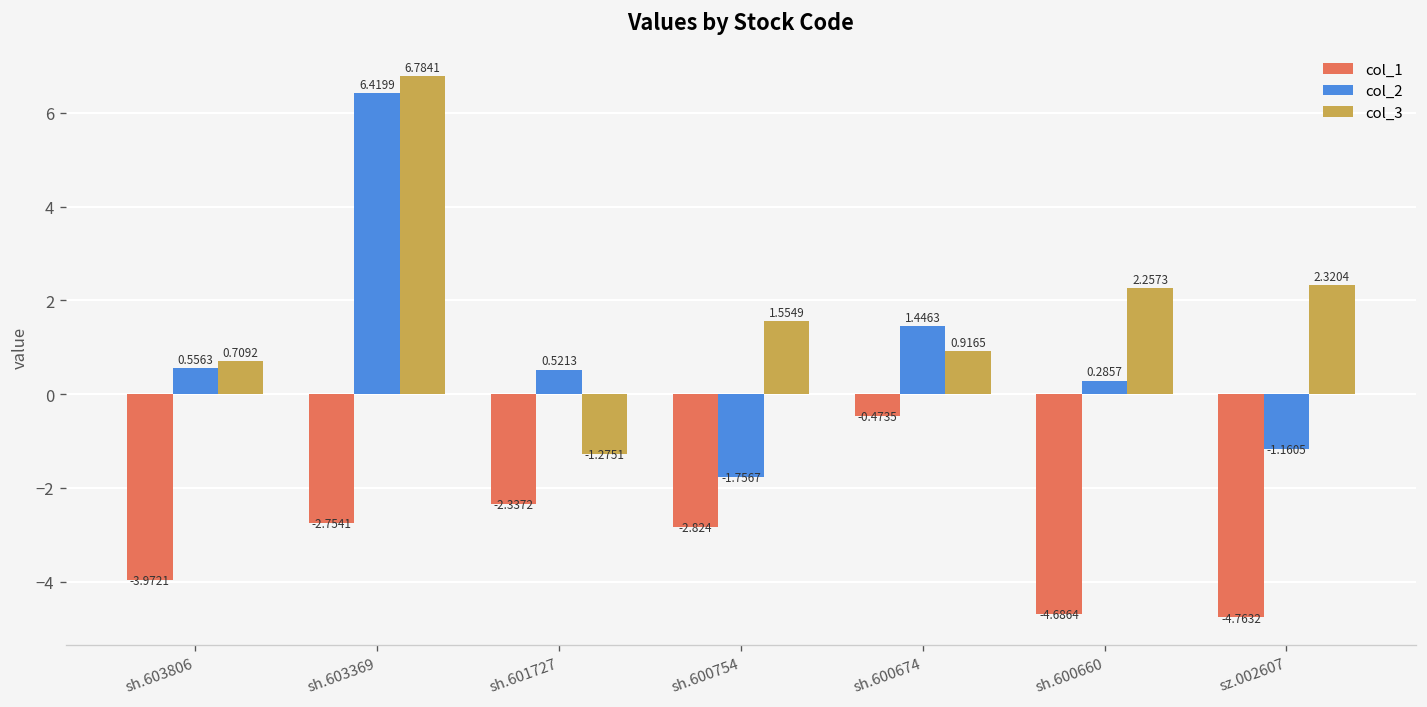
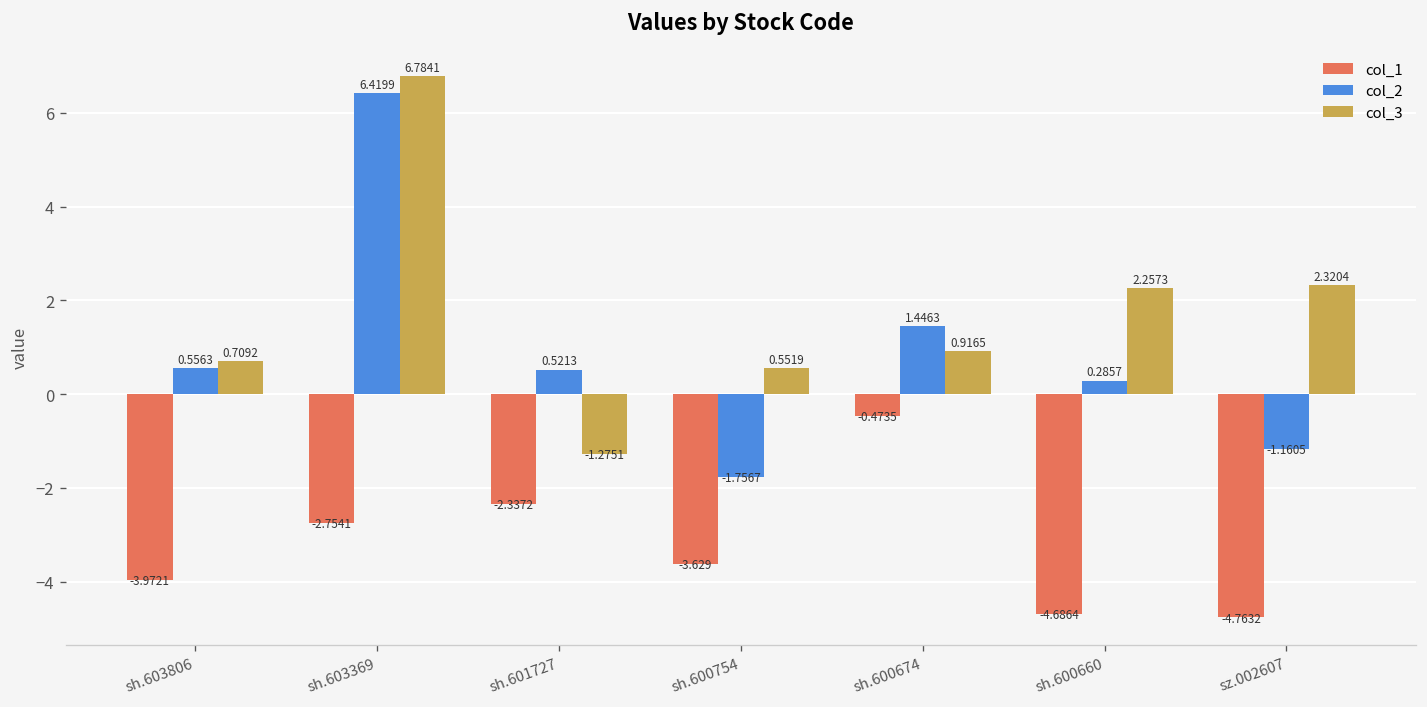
col_1, sh.600754: -2.824 -> -3.629
col_3, sh.600754: 1.5549 -> 0.5519
